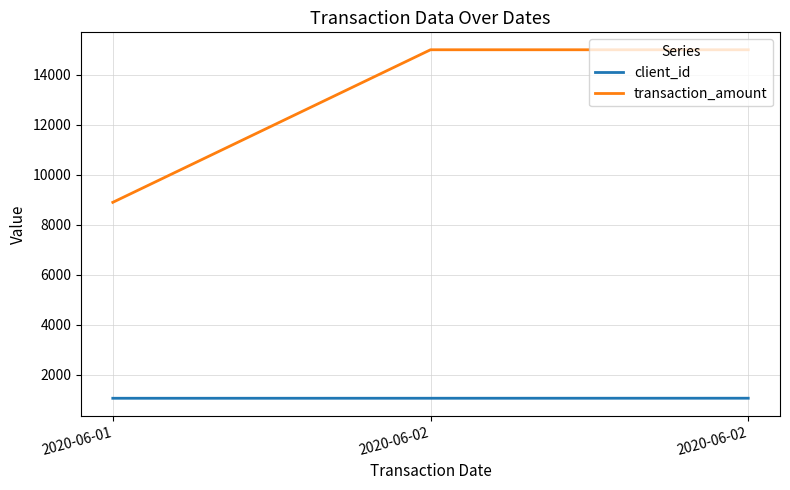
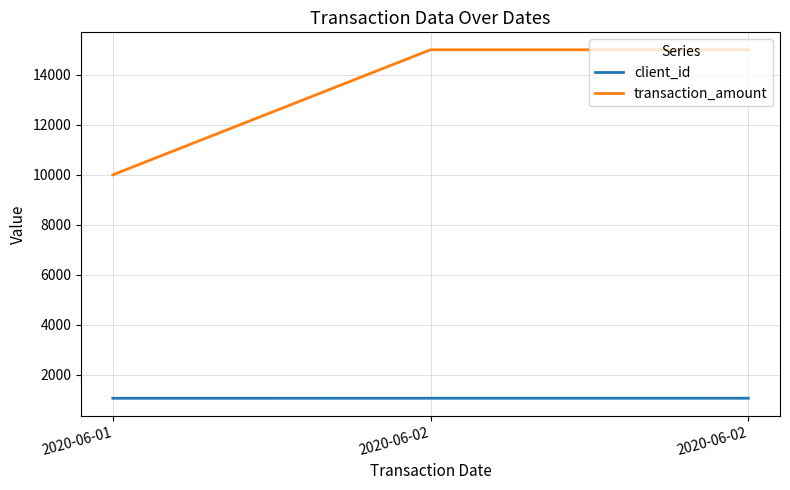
transaction_amount, 2020-06-01: 8900 -> 10000
